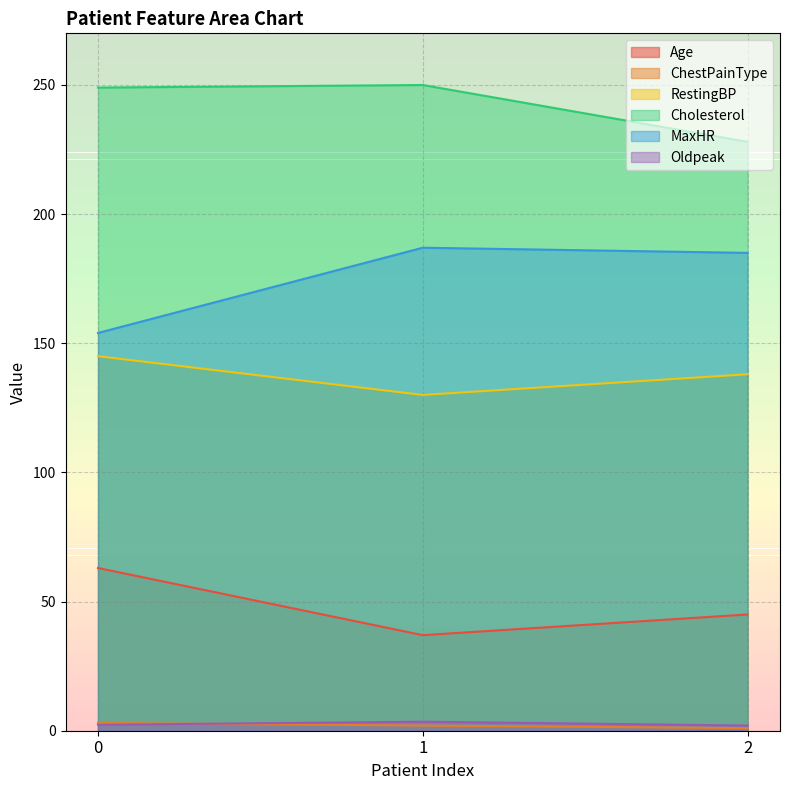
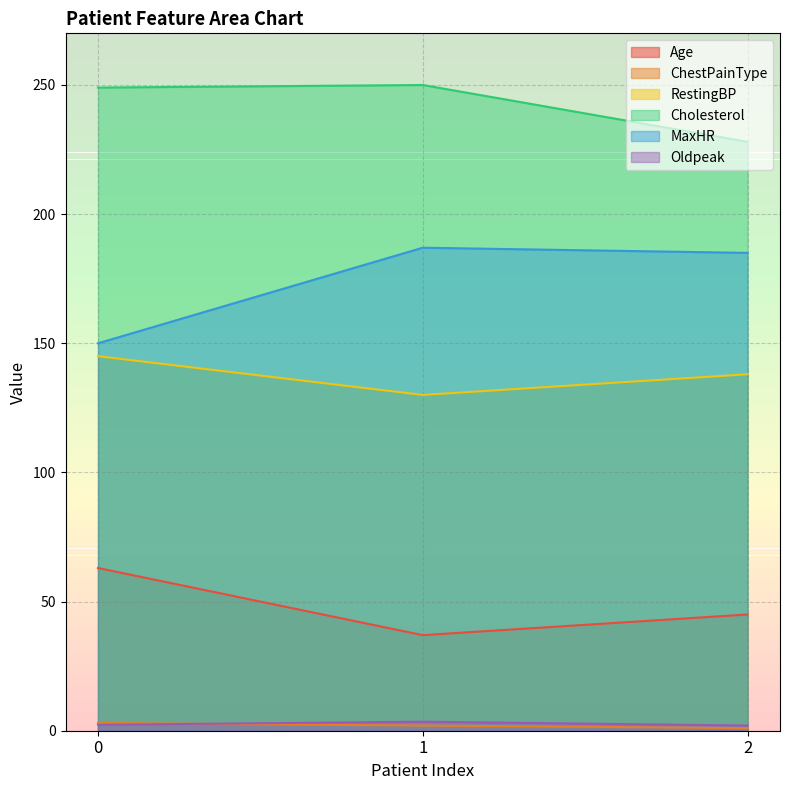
MaxHR, 0: 154 -> 150
